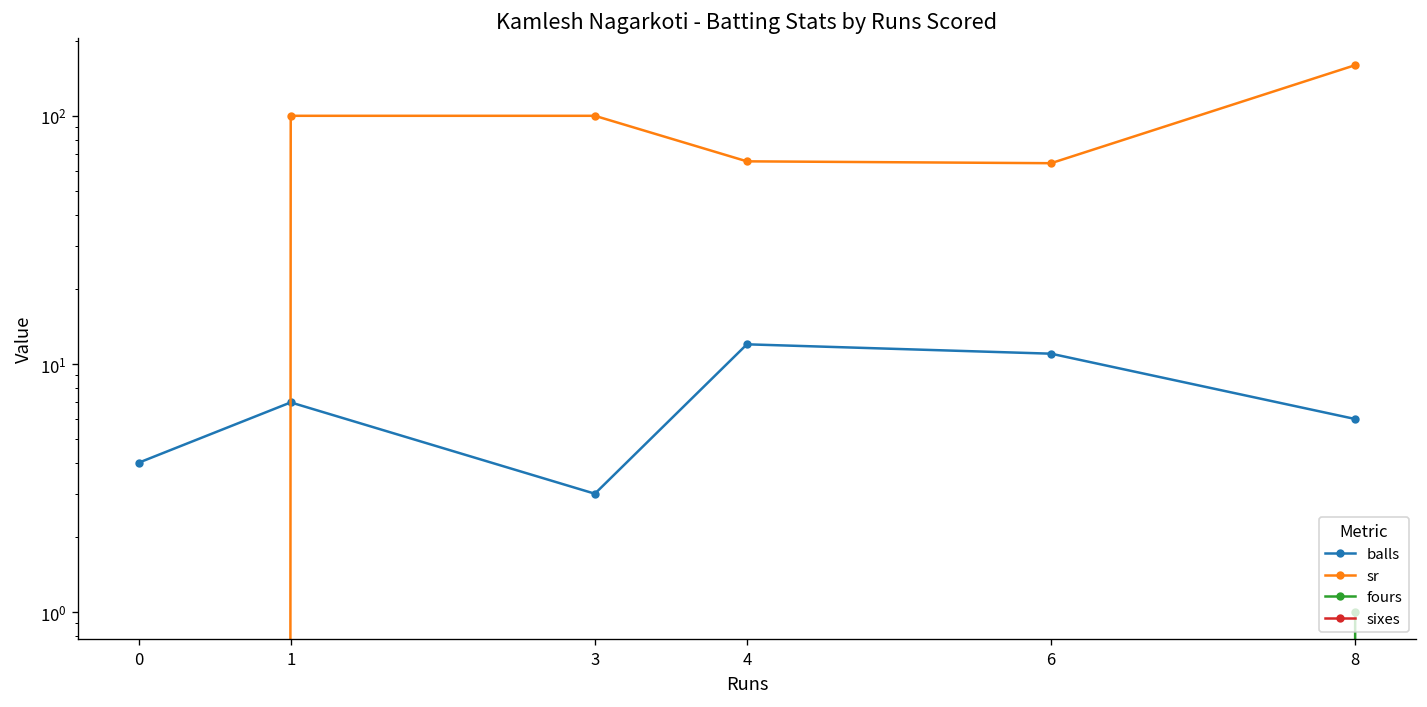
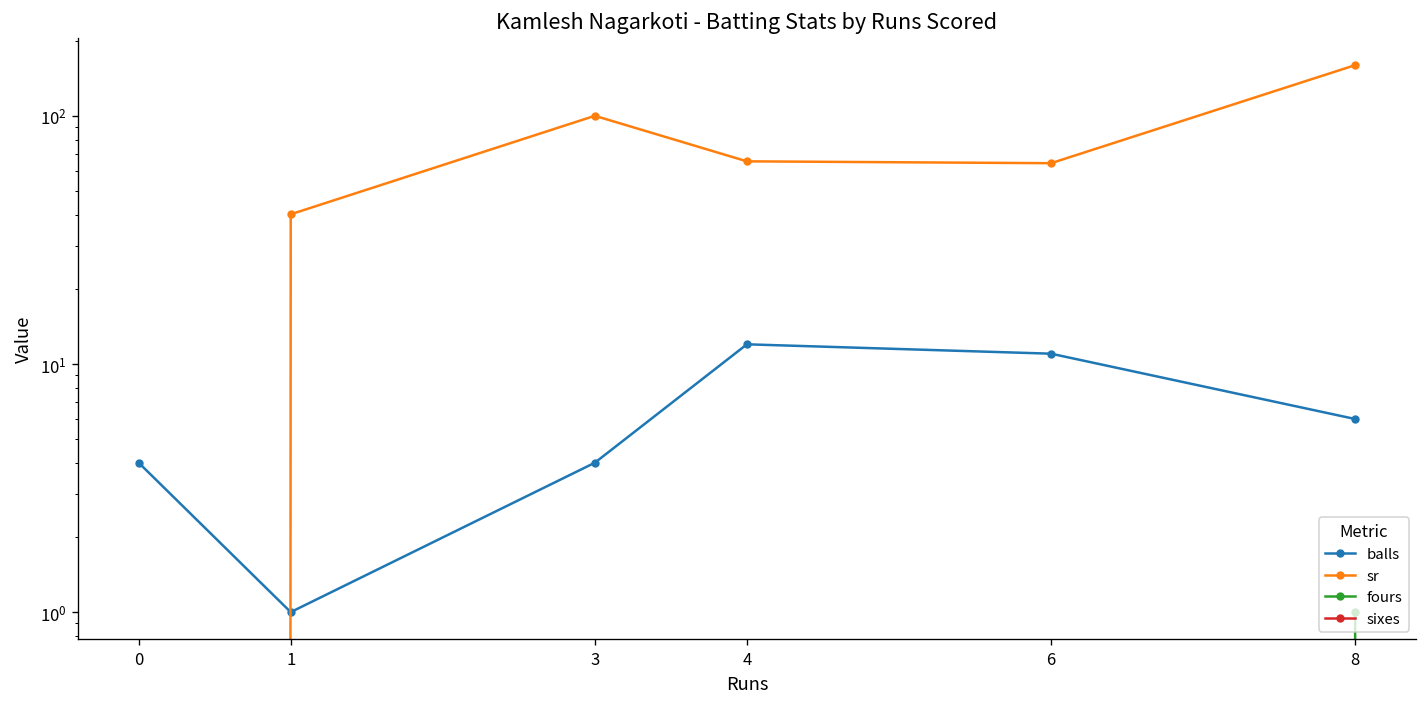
balls, 1: 7 -> 1
sr, 1: 100 -> 40
balls, 3: 3 -> 4
